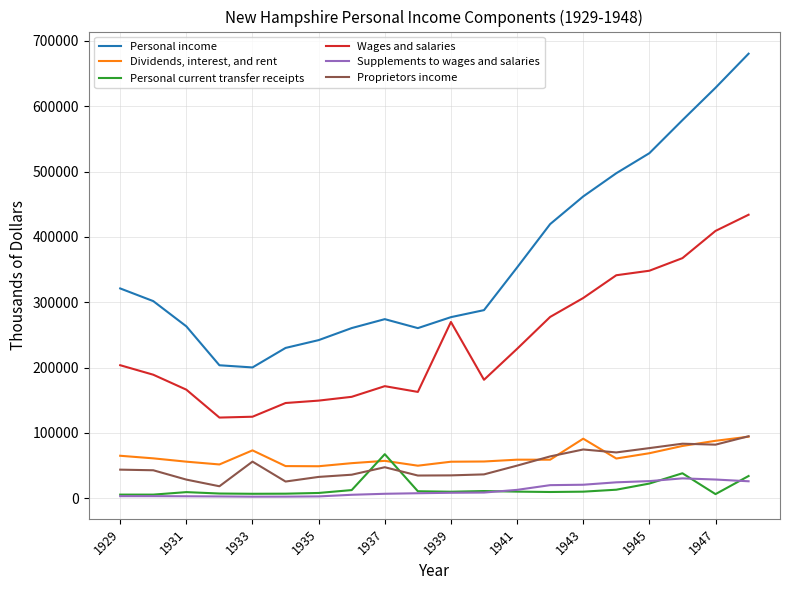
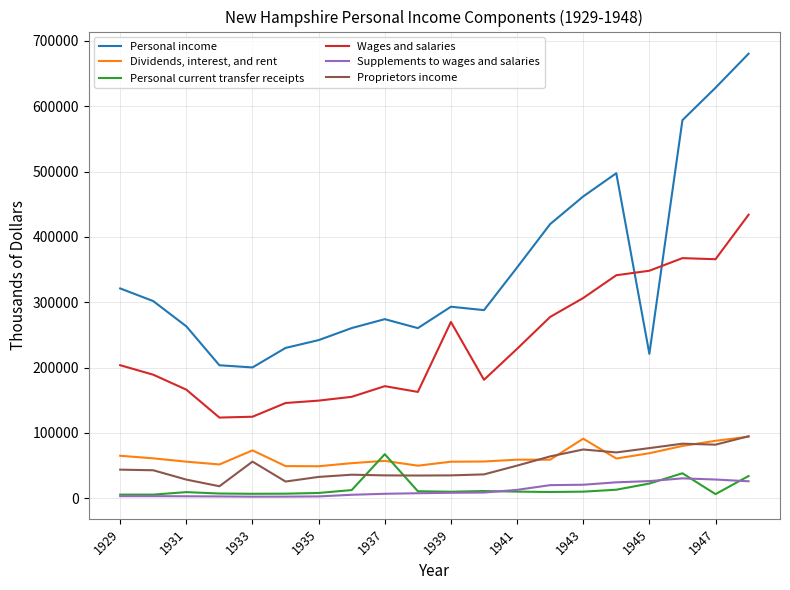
Proprietors income, 1937: 50000 -> 40000
Personal income, 1939: 280000 -> 290000
Personal income, 1945: 530000 -> 220000
Wages and salaries, 1947: 410000 -> 370000
